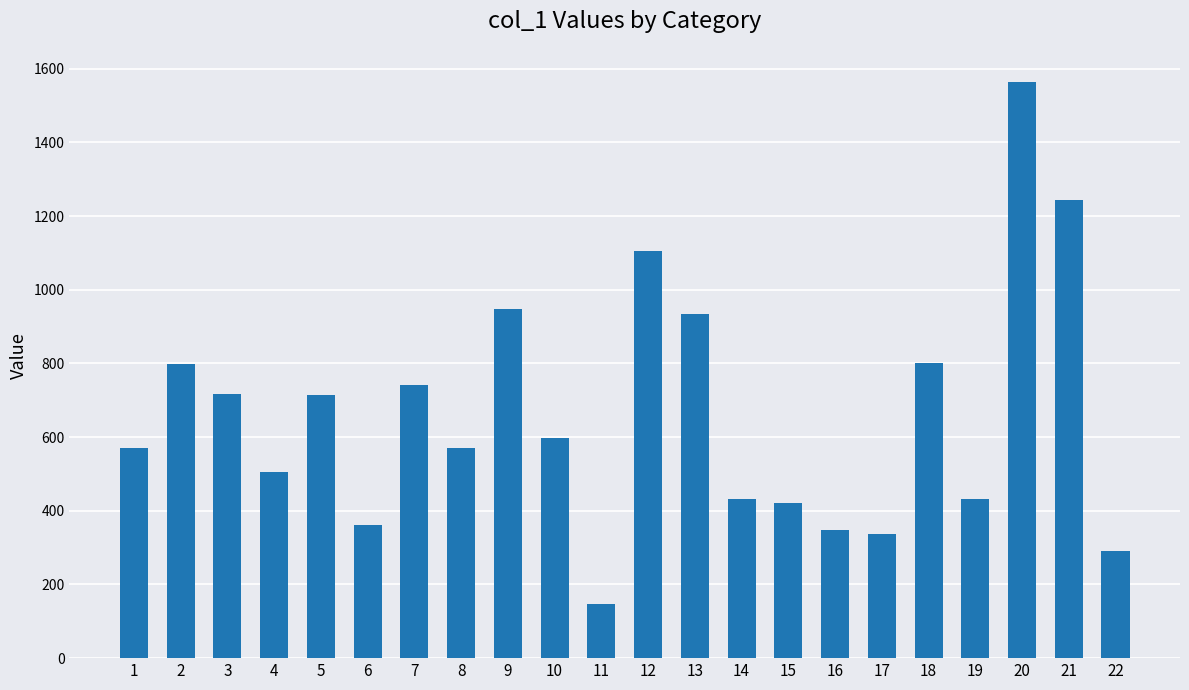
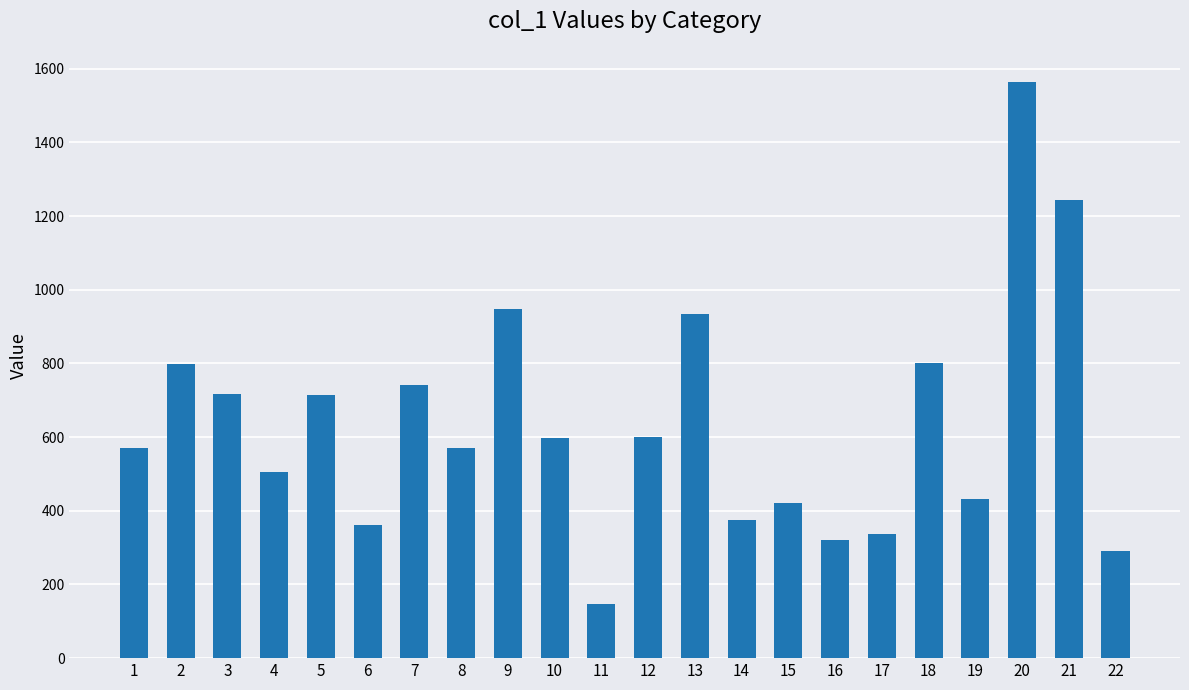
12: 1110 -> 600
14: 430 -> 380
16: 350 -> 320
